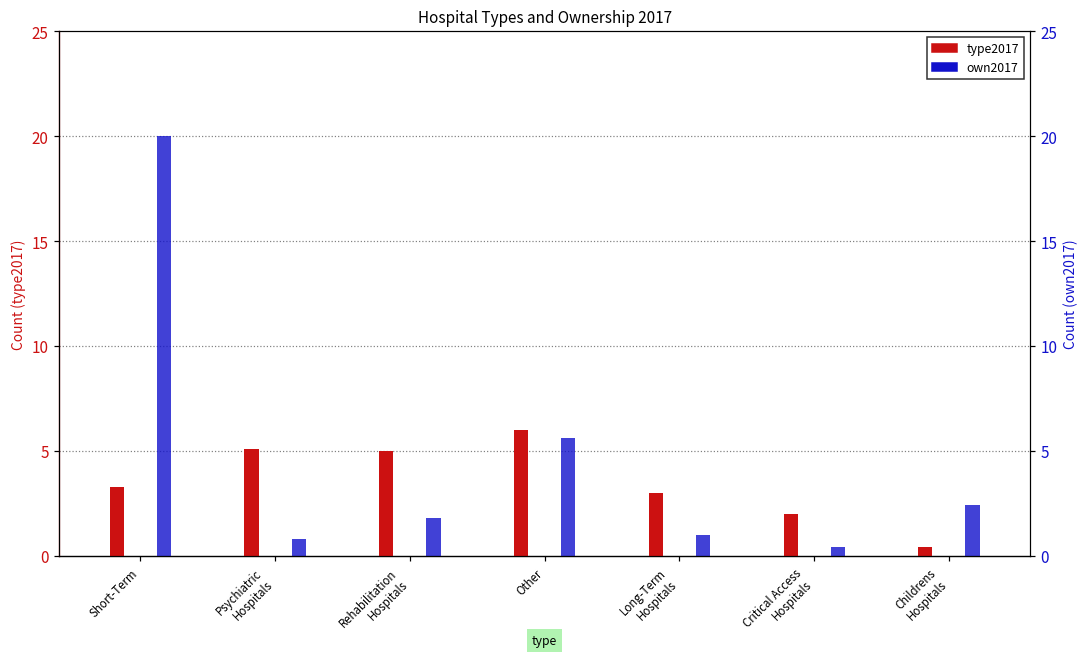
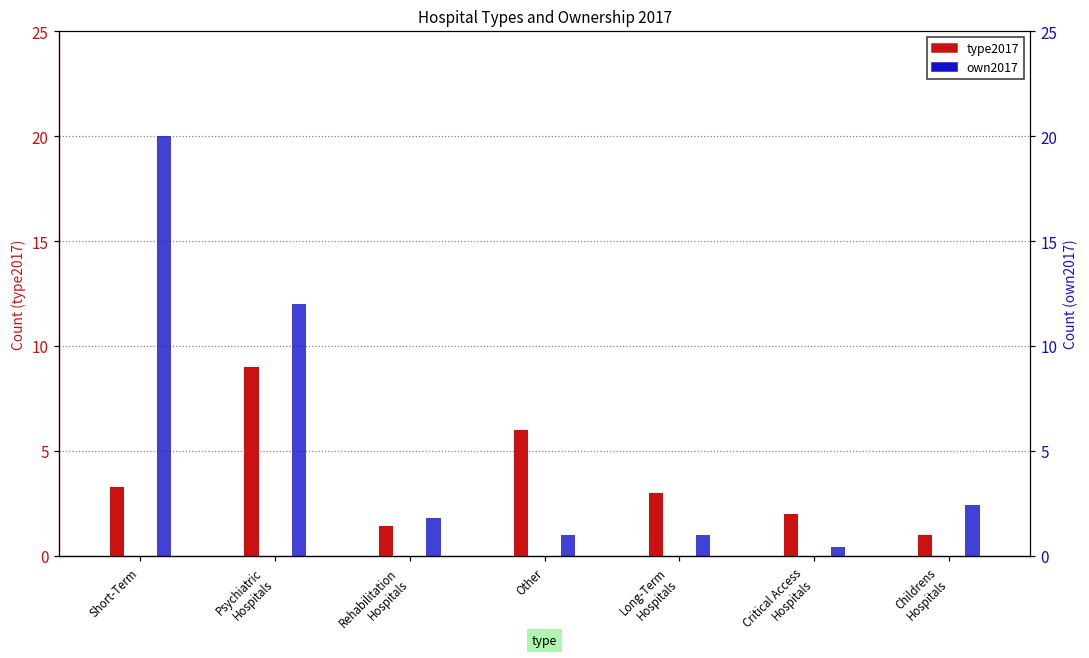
type2017, Psychiatric Hospitals: 5.1 -> 9.0
own2017, Psychiatric Hospitals: 0.8 -> 12.0
type2017, Rehabilitation Hospitals: 5.0 -> 1.4
own2017, Other: 5.6 -> 1.0
type2017, Childrens Hospitals: 0.4 -> 1.0
